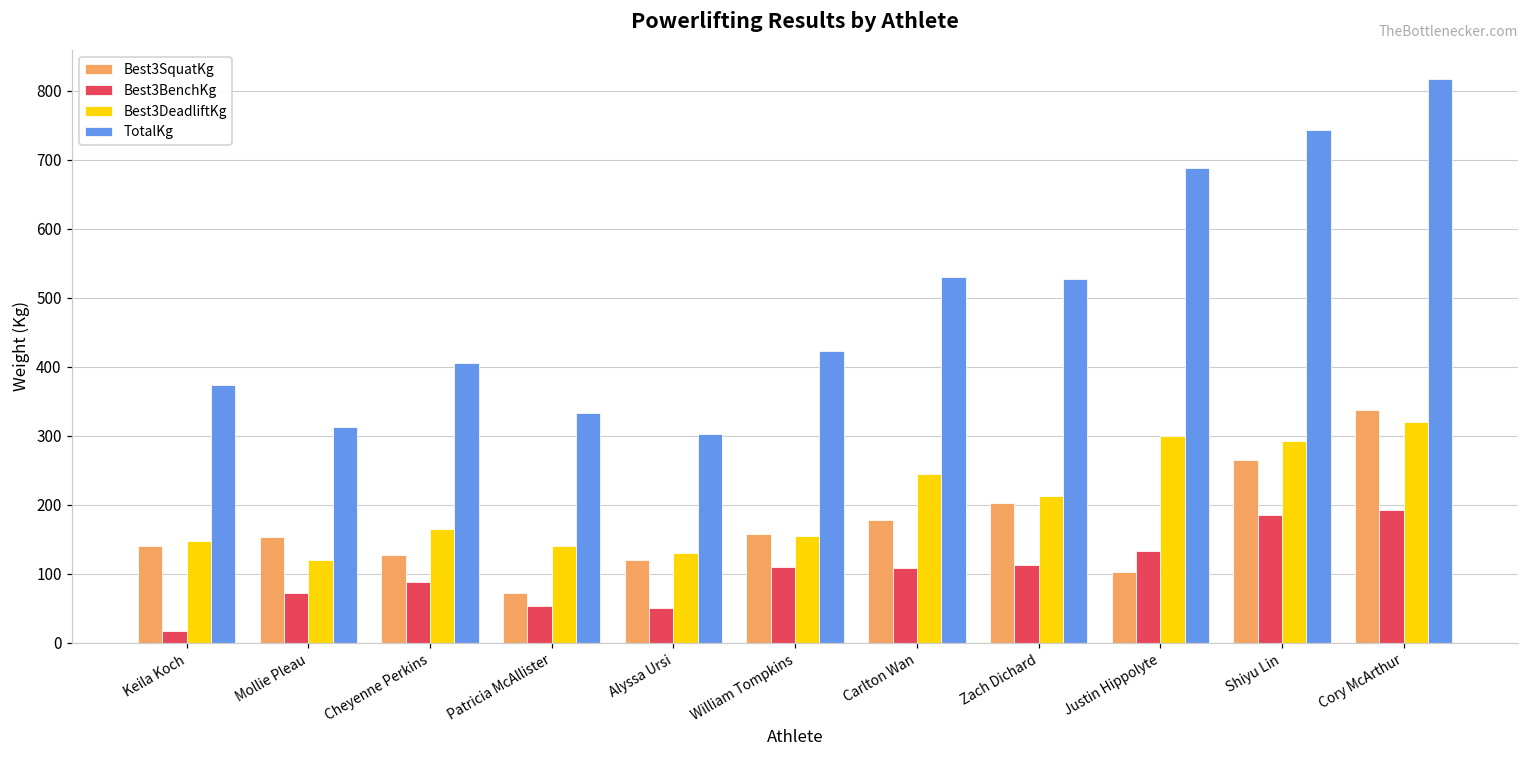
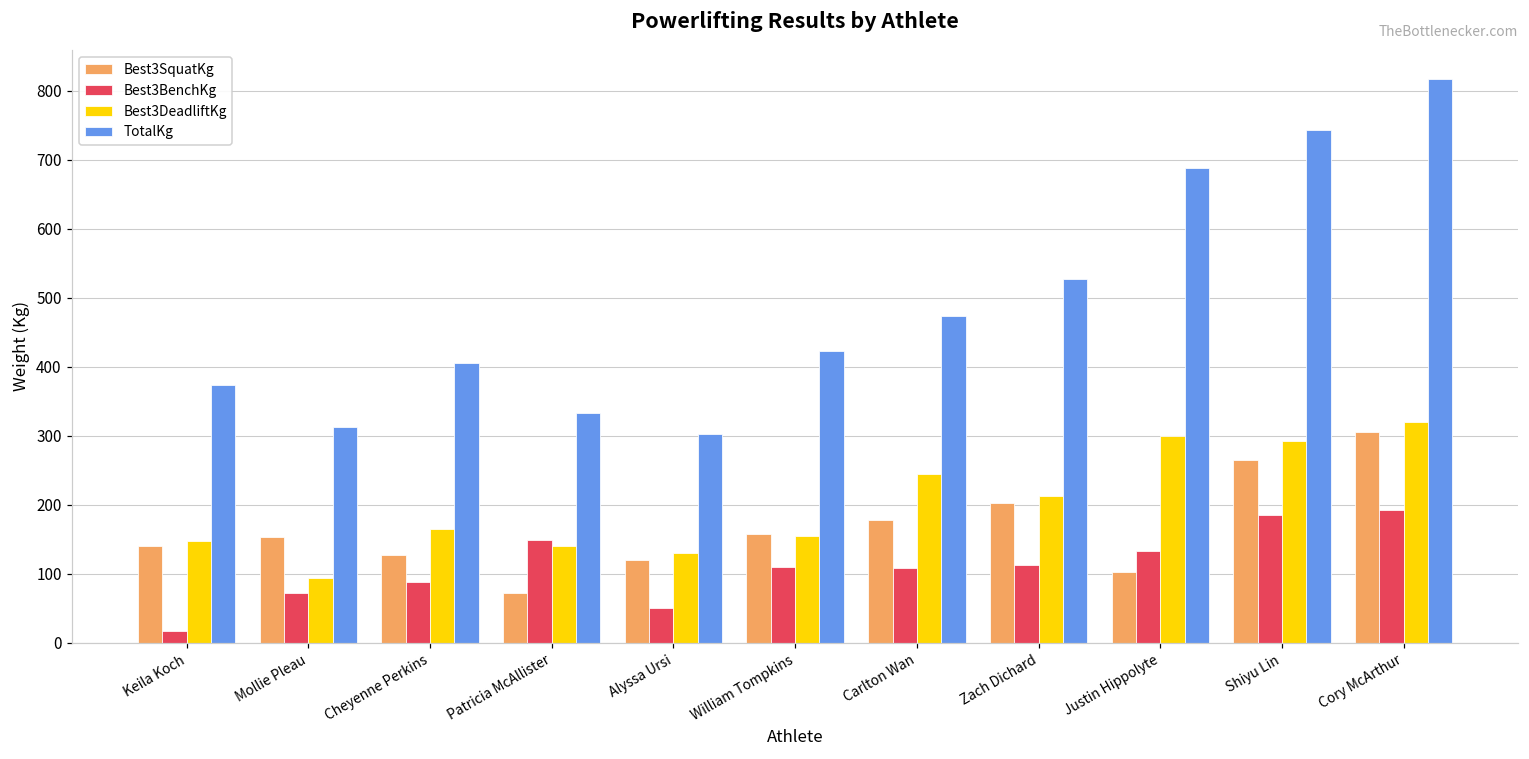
Best3DeadliftKg, Mollie Pleau: 120 -> 90
Best3BenchKg, Patricia McAllister: 50 -> 150
TotalKg, Carlton Wan: 530 -> 470
Best3SquatKg, Cory McArthur: 340 -> 310
